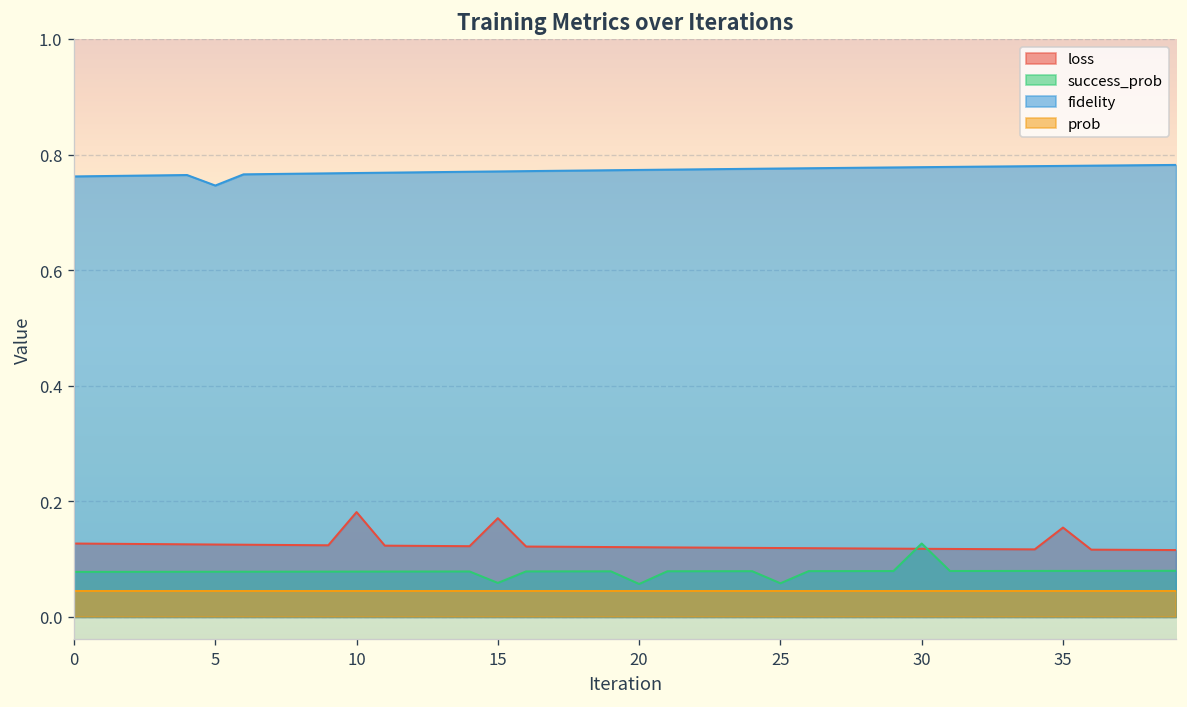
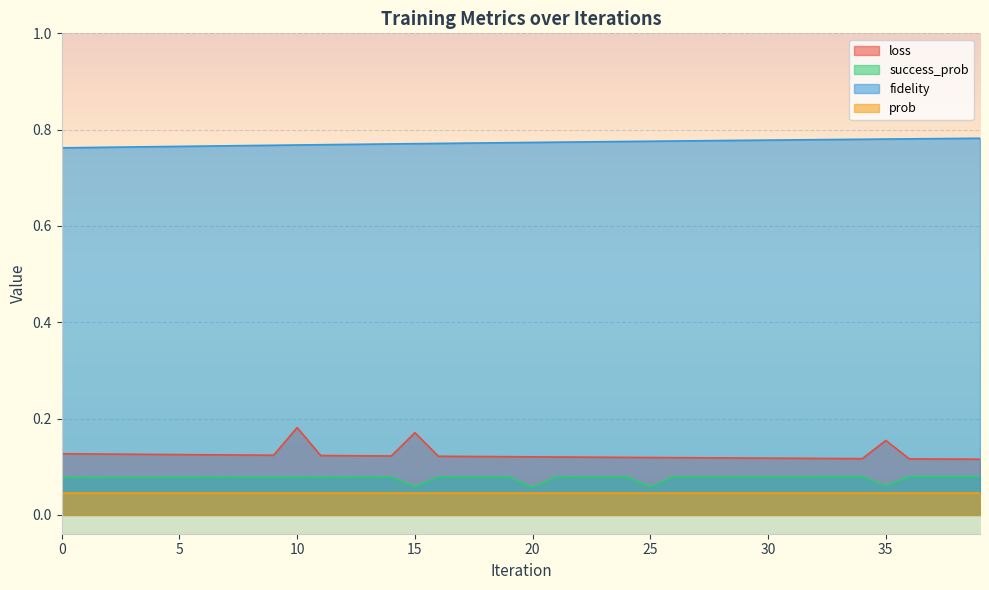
fidelity, 5: 0.75 -> 0.77
success_prob, 30: 0.13 -> 0.08
success_prob, 35: 0.08 -> 0.06
